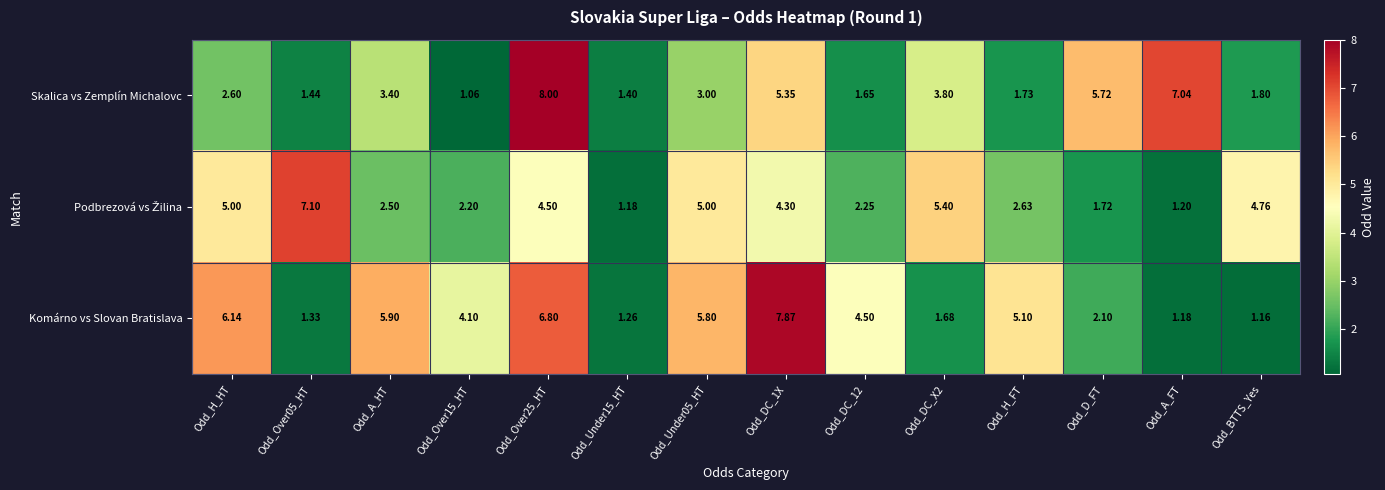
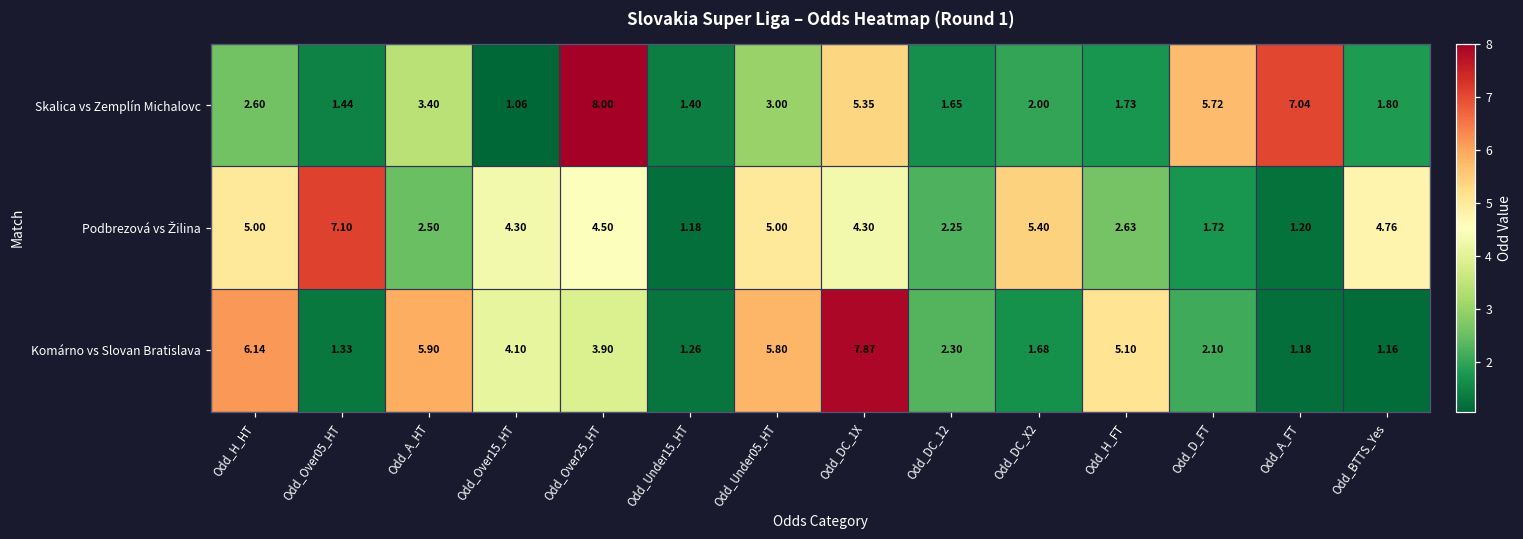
Skalica vs Zemplín Michalovc, Odd_DC_X2: 3.80 -> 2.00
Podbrezová vs Žilina, Odd_Over15_HT: 2.20 -> 4.30
Komárno vs Slovan Bratislava, Odd_Over25_HT: 6.80 -> 3.90
Komárno vs Slovan Bratislava, Odd_DC_12: 4.50 -> 2.30
